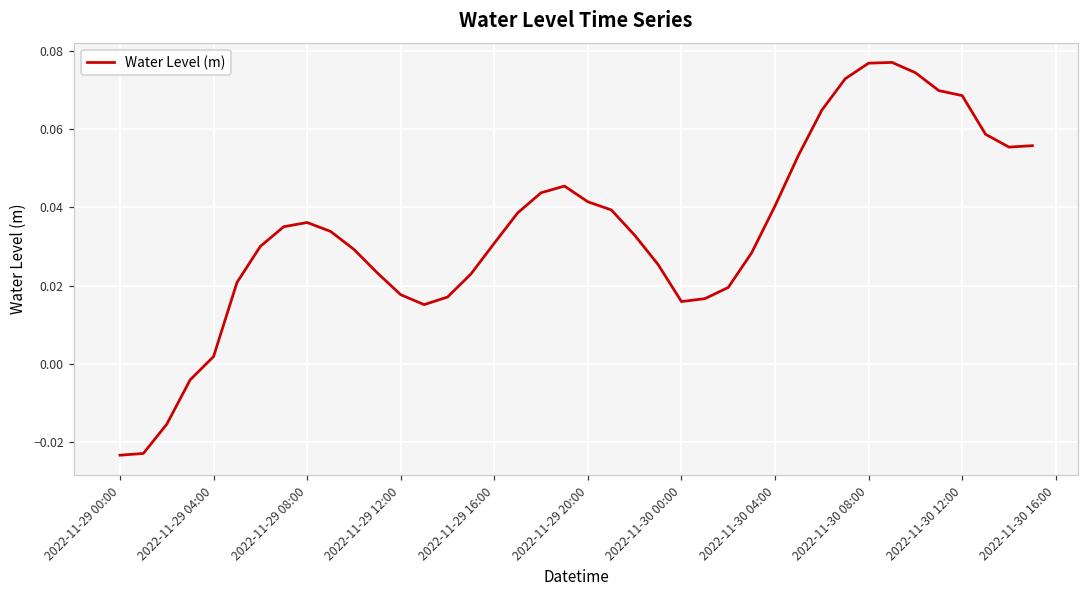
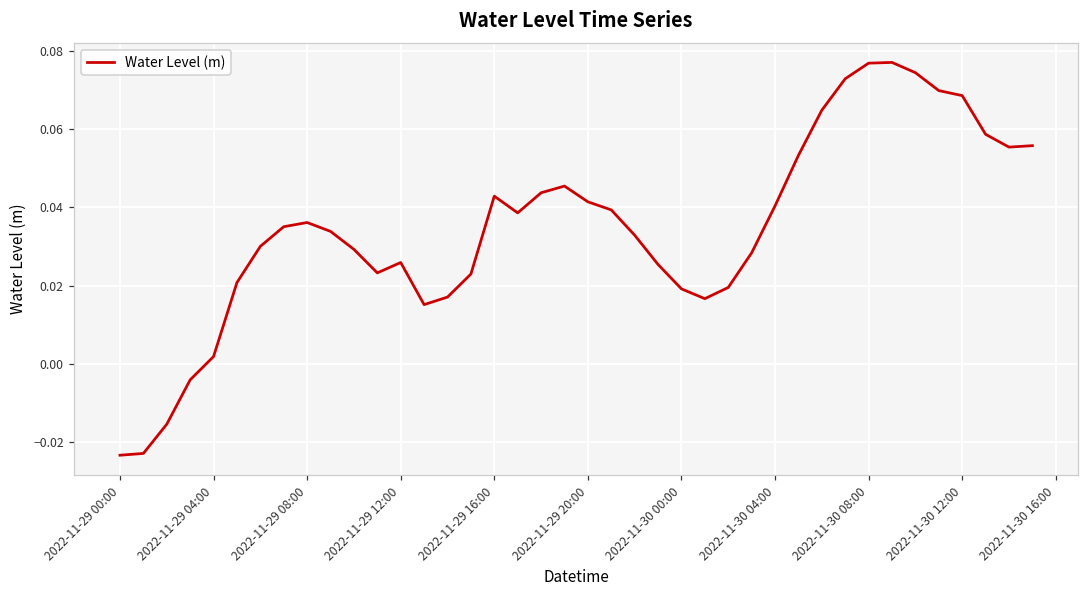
2022-11-29 12:00: 0.018 -> 0.026
2022-11-29 16:00: 0.031 -> 0.043
2022-11-30 00:00: 0.016 -> 0.019
